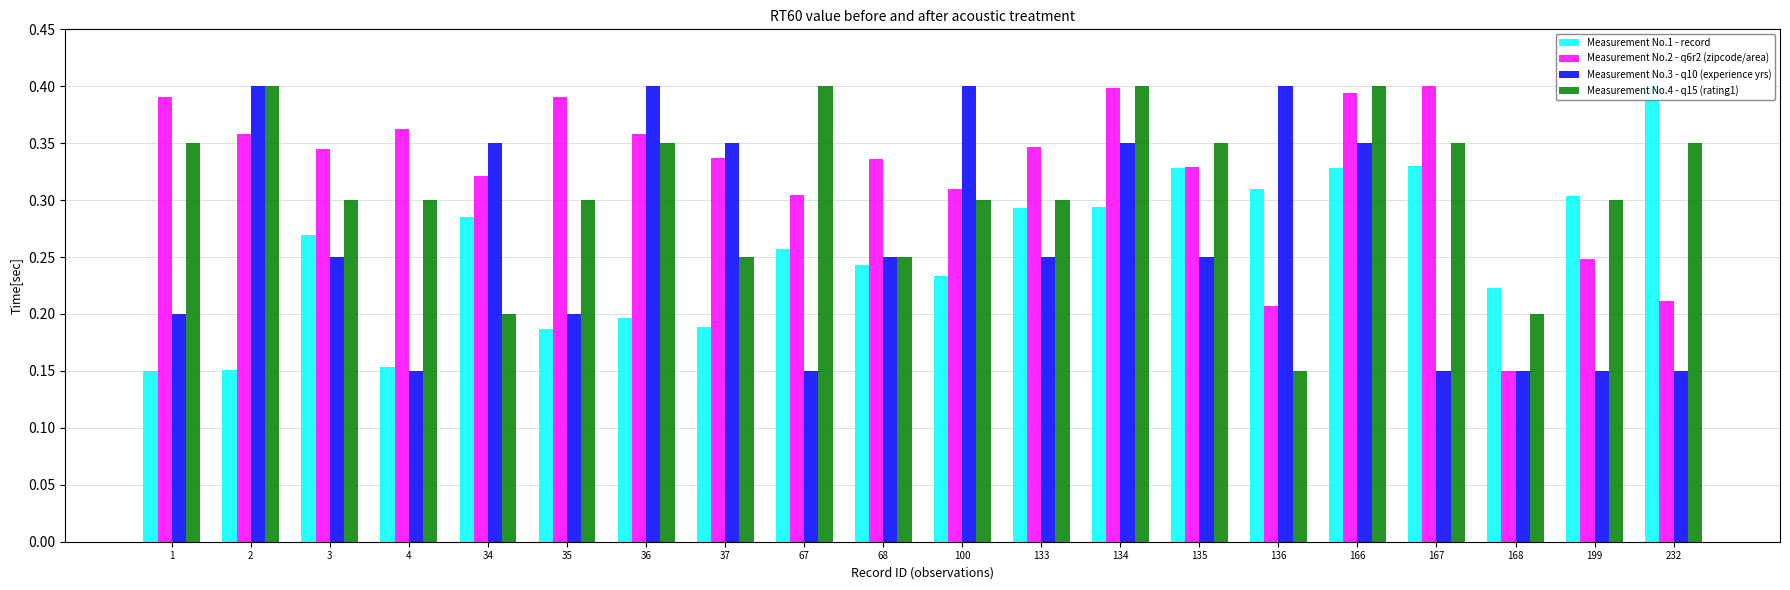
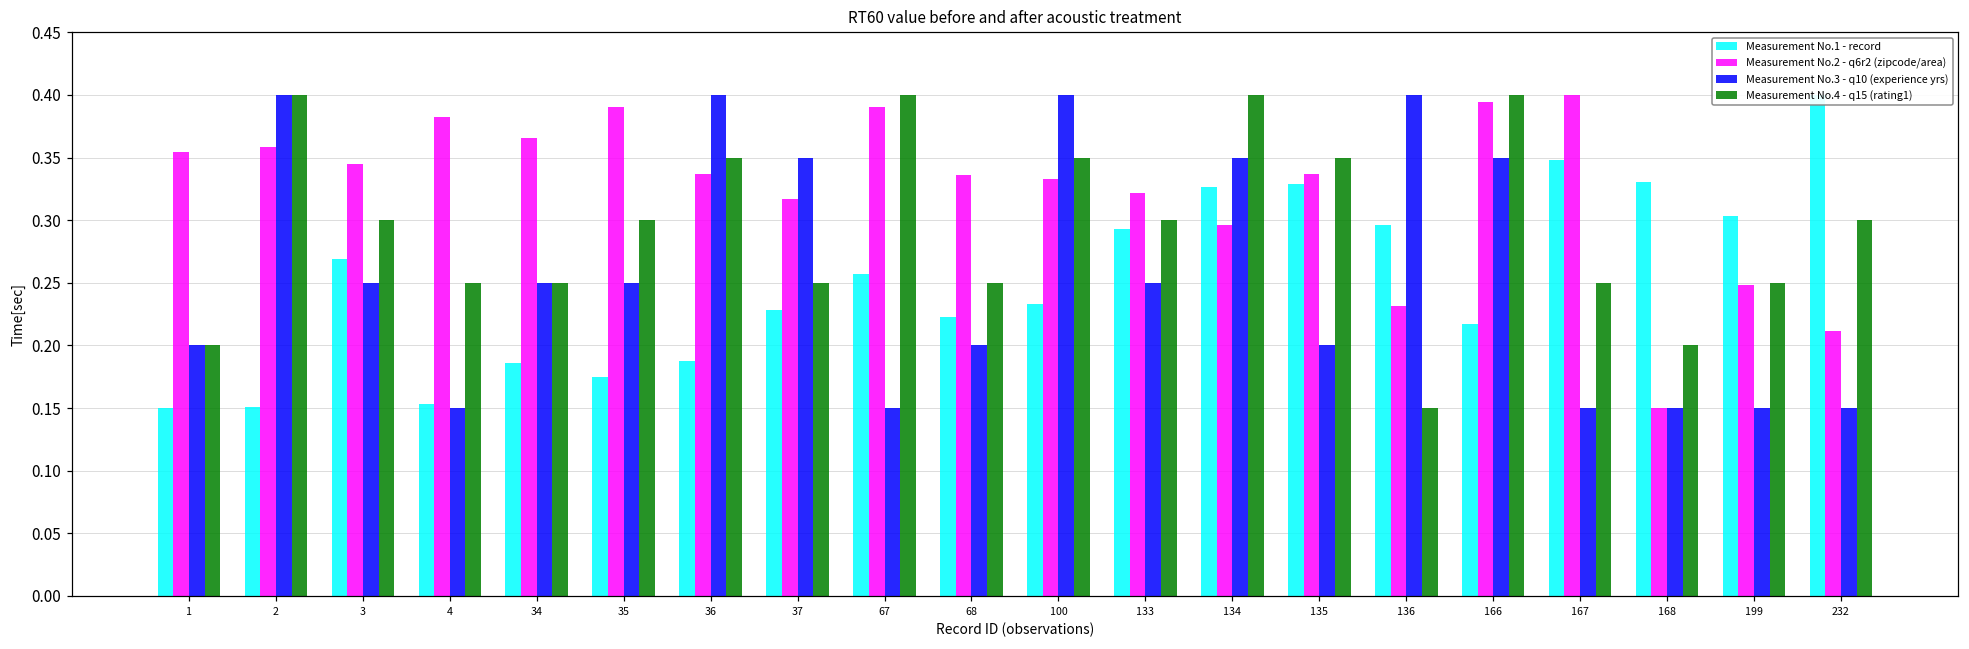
Measurement No.2 - q6r2 (zipcode/area), 1: 0.390 -> 0.354
Measurement No.4 - q15 (rating1), 1: 0.350 -> 0.200
Measurement No.2 - q6r2 (zipcode/area), 4: 0.362 -> 0.383
Measurement No.4 - q15 (rating1), 4: 0.300 -> 0.250
Measurement No.1 - record, 34: 0.285 -> 0.186
Measurement No.2 - q6r2 (zipcode/area), 34: 0.321 -> 0.365
Measurement No.3 - q10 (experience yrs), 34: 0.350 -> 0.250
Measurement No.4 - q15 (rating1), 34: 0.200 -> 0.250
Measurement No.1 - record, 35: 0.187 -> 0.175
Measurement No.3 - q10 (experience yrs), 35: 0.200 -> 0.250
Measurement No.1 - record, 36: 0.197 -> 0.188
Measurement No.2 - q6r2 (zipcode/area), 36: 0.358 -> 0.337
Measurement No.1 - record, 37: 0.189 -> 0.228
Measurement No.2 - q6r2 (zipcode/area), 37: 0.337 -> 0.317
Measurement No.2 - q6r2 (zipcode/area), 67: 0.304 -> 0.390
Measurement No.1 - record, 68: 0.243 -> 0.223
Measurement No.3 - q10 (experience yrs), 68: 0.250 -> 0.200
Measurement No.2 - q6r2 (zipcode/area), 100: 0.310 -> 0.333
Measurement No.4 - q15 (rating1), 100: 0.300 -> 0.350
Measurement No.2 - q6r2 (zipcode/area), 133: 0.347 -> 0.322
Measurement No.1 - record, 134: 0.294 -> 0.326
Measurement No.2 - q6r2 (zipcode/area), 134: 0.399 -> 0.296
Measurement No.2 - q6r2 (zipcode/area), 135: 0.329 -> 0.337
Measurement No.3 - q10 (experience yrs), 135: 0.250 -> 0.200
Measurement No.1 - record, 136: 0.310 -> 0.296
Measurement No.2 - q6r2 (zipcode/area), 136: 0.207 -> 0.232
Measurement No.1 - record, 166: 0.329 -> 0.217
Measurement No.1 - record, 167: 0.330 -> 0.348
Measurement No.4 - q15 (rating1), 167: 0.350 -> 0.250
Measurement No.1 - record, 168: 0.223 -> 0.331
Measurement No.4 - q15 (rating1), 199: 0.300 -> 0.250
Measurement No.4 - q15 (rating1), 232: 0.350 -> 0.300
